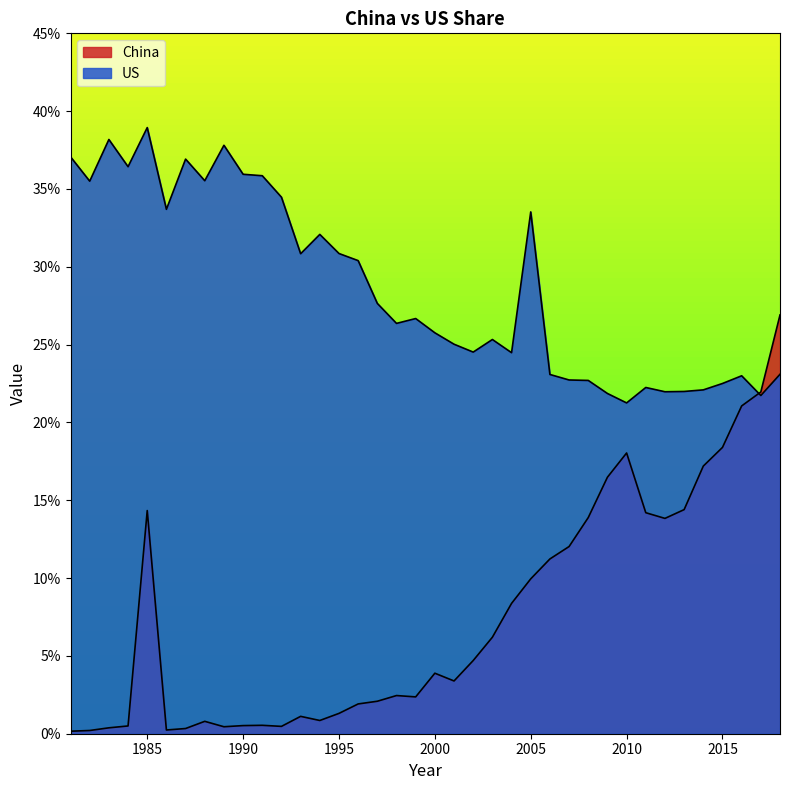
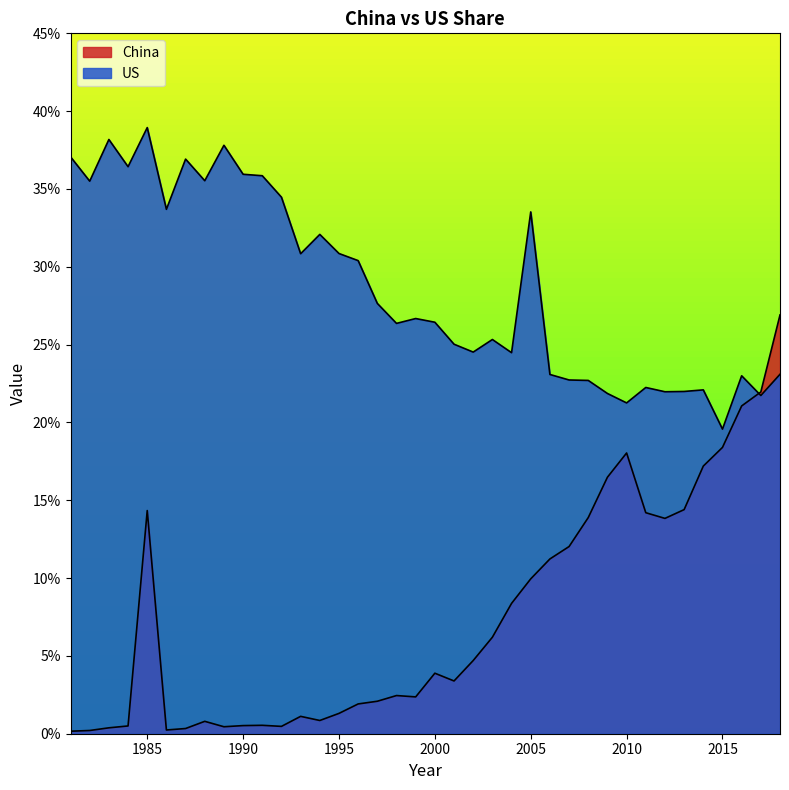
US, 2000: 25.8% -> 26.4%
US, 2015: 22.5% -> 19.6%
